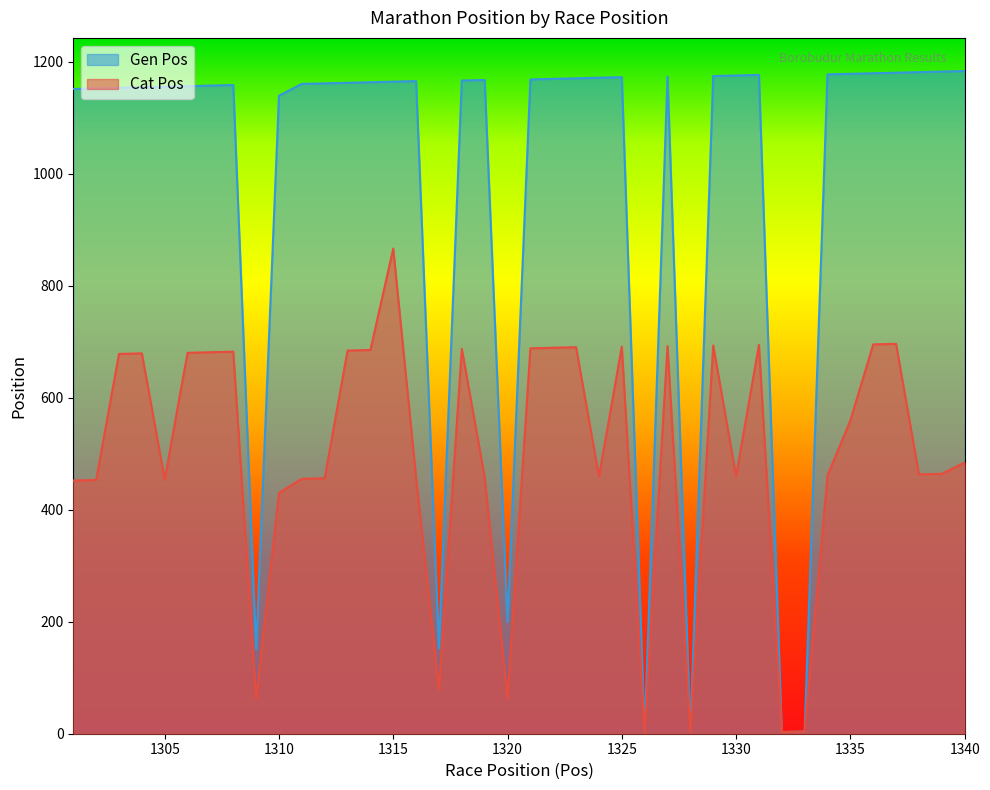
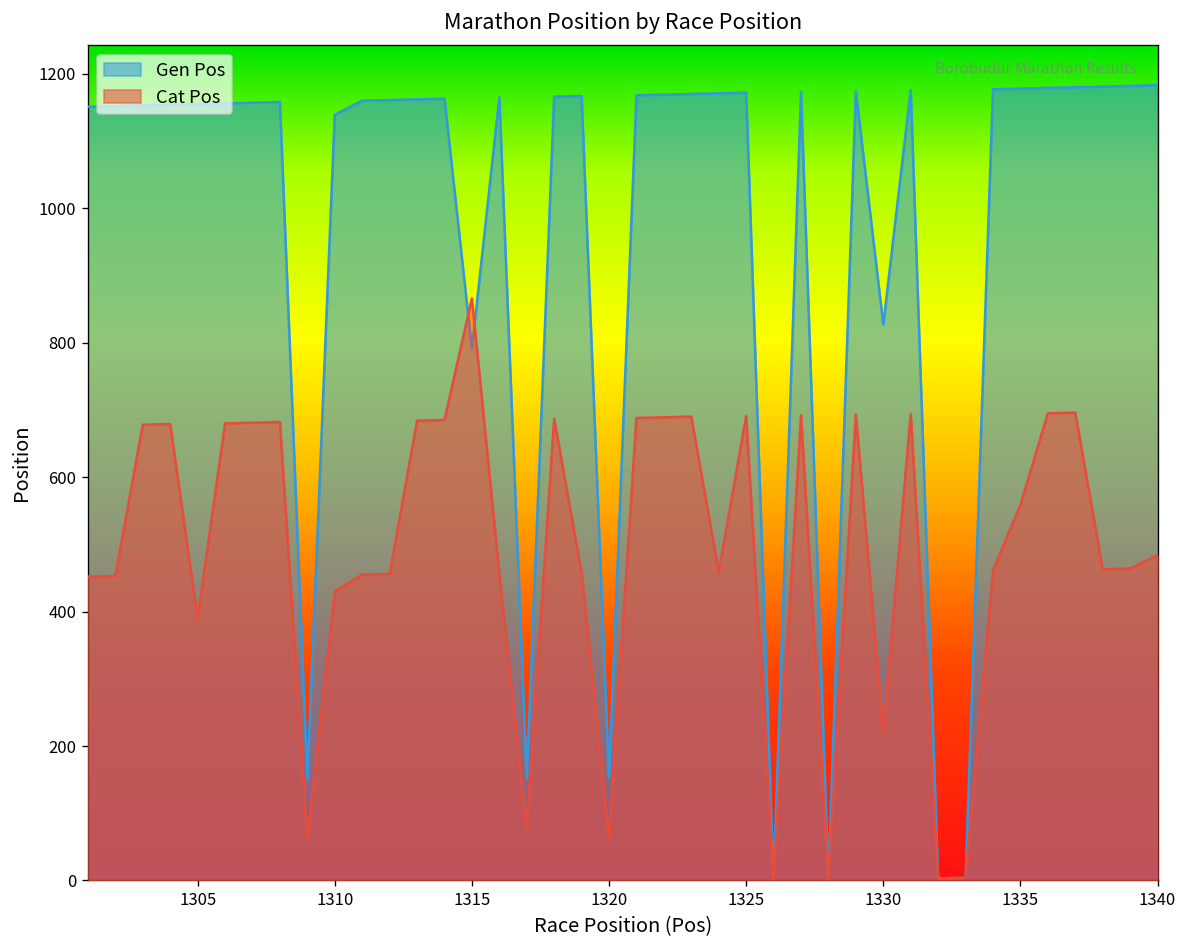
Cat Pos, 1305: 450 -> 390
Gen Pos, 1315: 1160 -> 790
Gen Pos, 1320: 200 -> 150
Gen Pos, 1330: 1180 -> 830
Cat Pos, 1330: 460 -> 220
